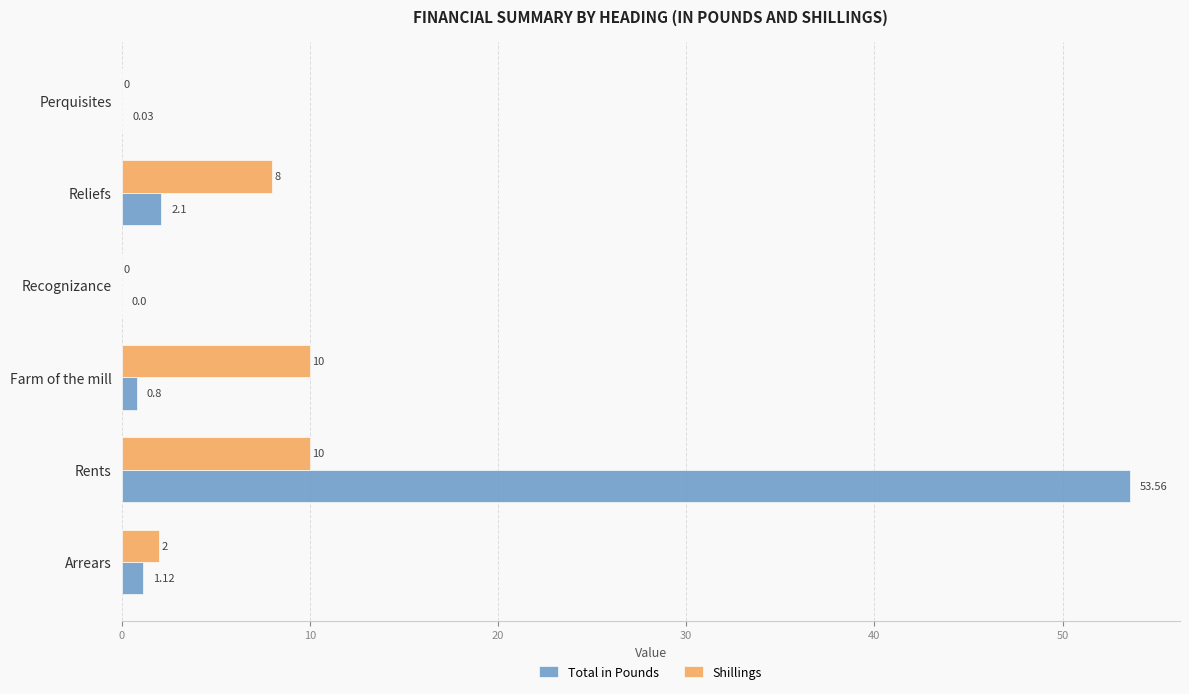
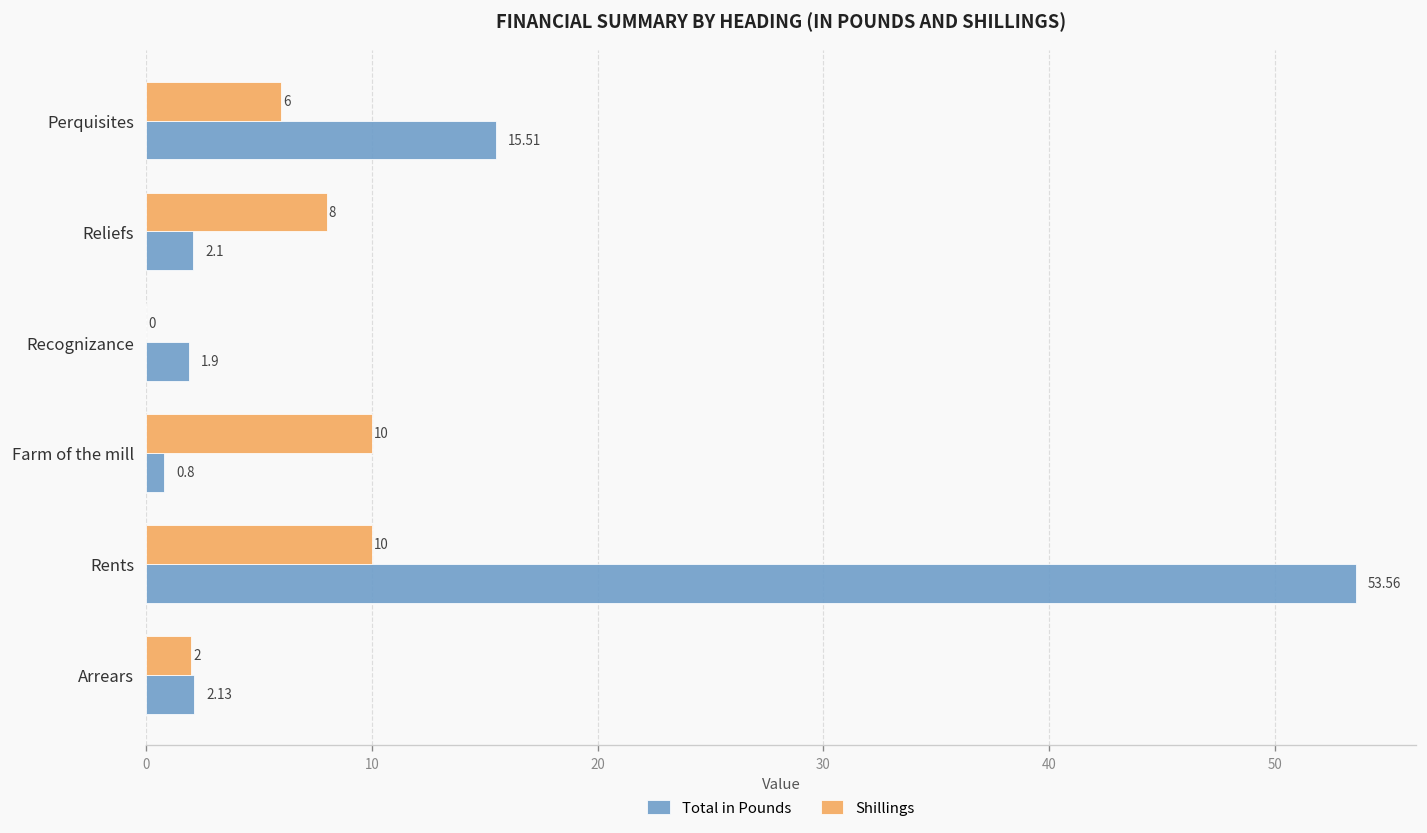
Shillings, Perquisites: 0 -> 6
Total in Pounds, Perquisites: 0.03 -> 15.51
Total in Pounds, Recognizance: 0.0 -> 1.9
Total in Pounds, Arrears: 1.12 -> 2.13
